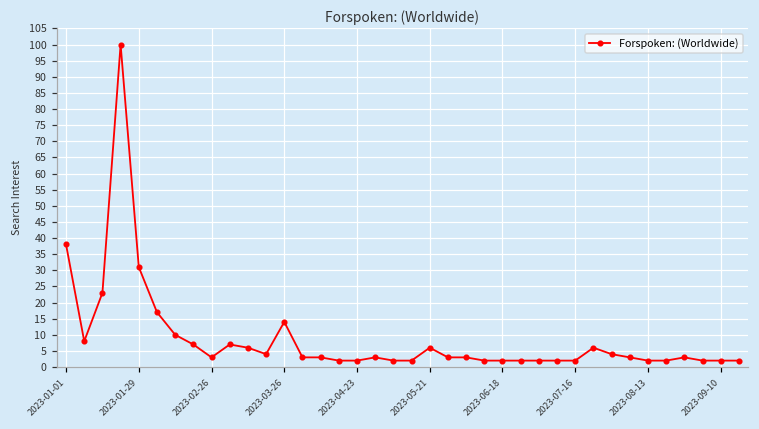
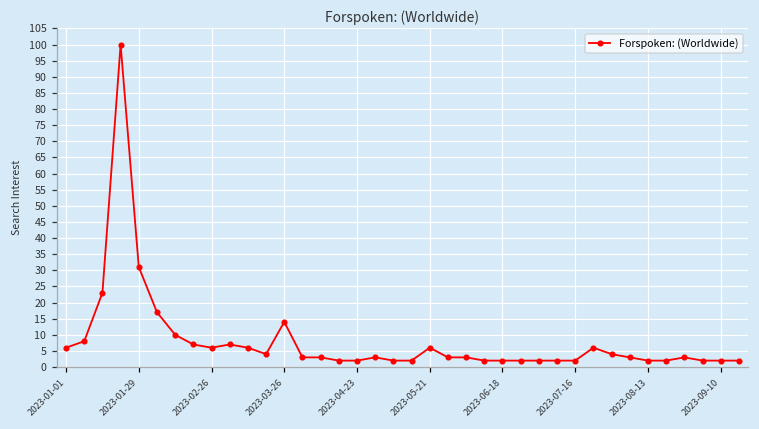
2023-01-01: 38 -> 6
2023-02-26: 3 -> 6
